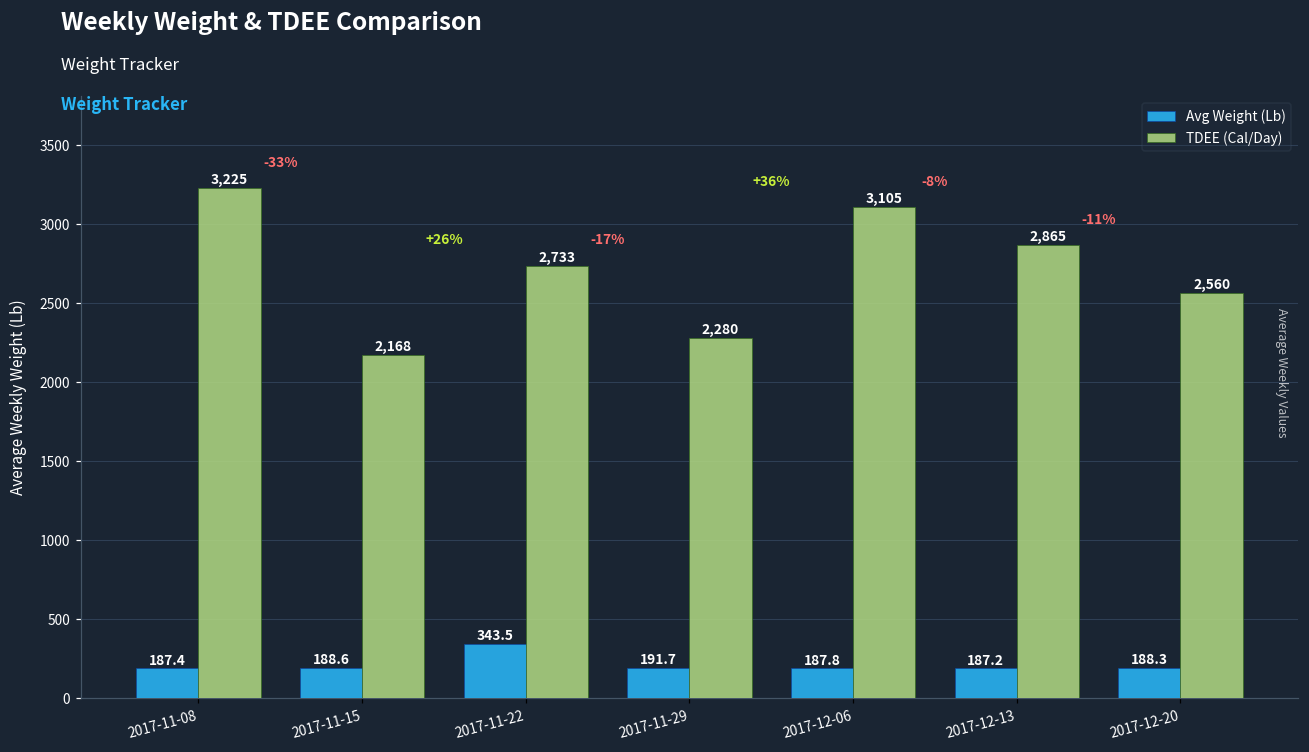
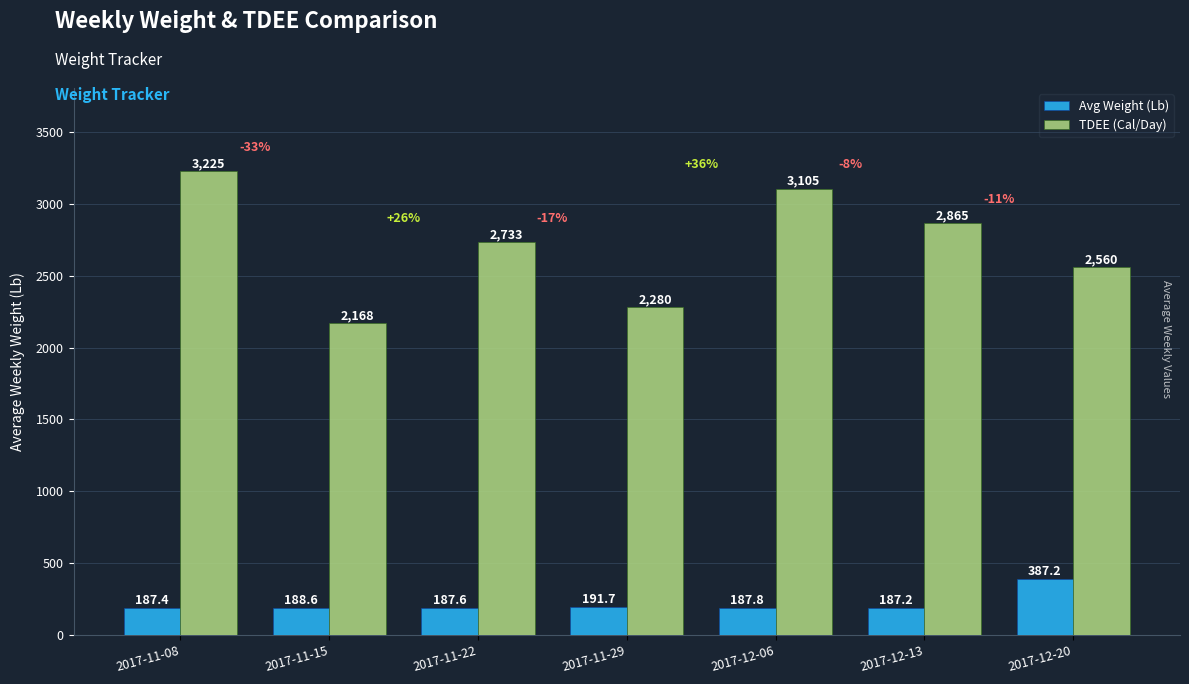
Avg Weight (Lb), 2017-11-22: 343.5 -> 187.6
Avg Weight (Lb), 2017-12-20: 188.3 -> 387.2
